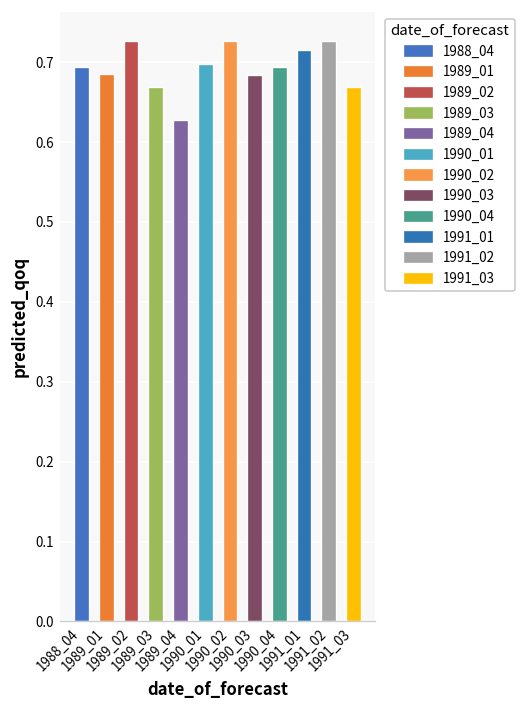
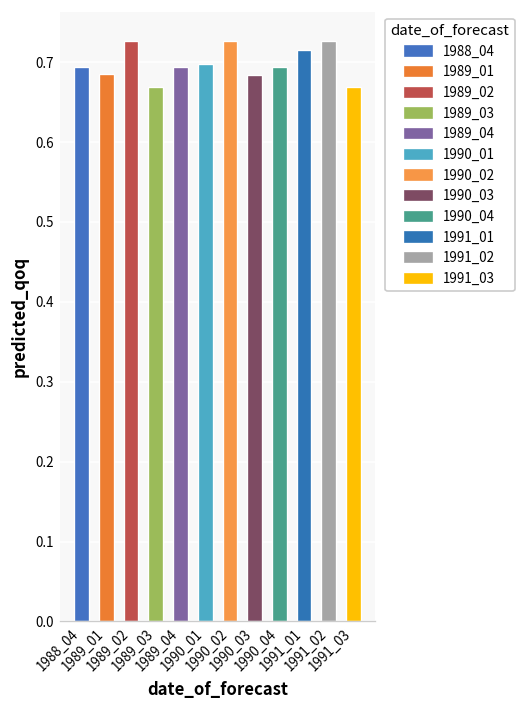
1989_04: 0.63 -> 0.69
